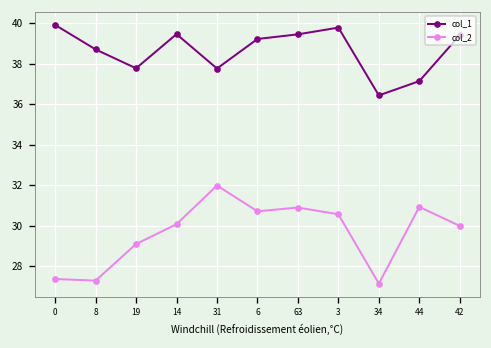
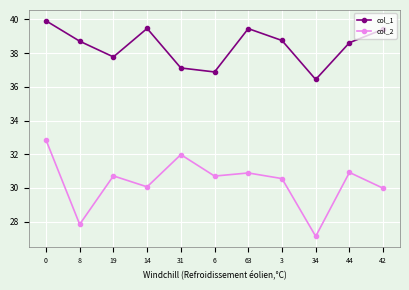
col_2, 0: 27.4 -> 32.9
col_2, 8: 27.3 -> 27.8
col_2, 19: 29.1 -> 30.7
col_1, 31: 37.8 -> 37.1
col_1, 6: 39.2 -> 36.9
col_1, 3: 39.8 -> 38.8
col_1, 44: 37.1 -> 38.6
